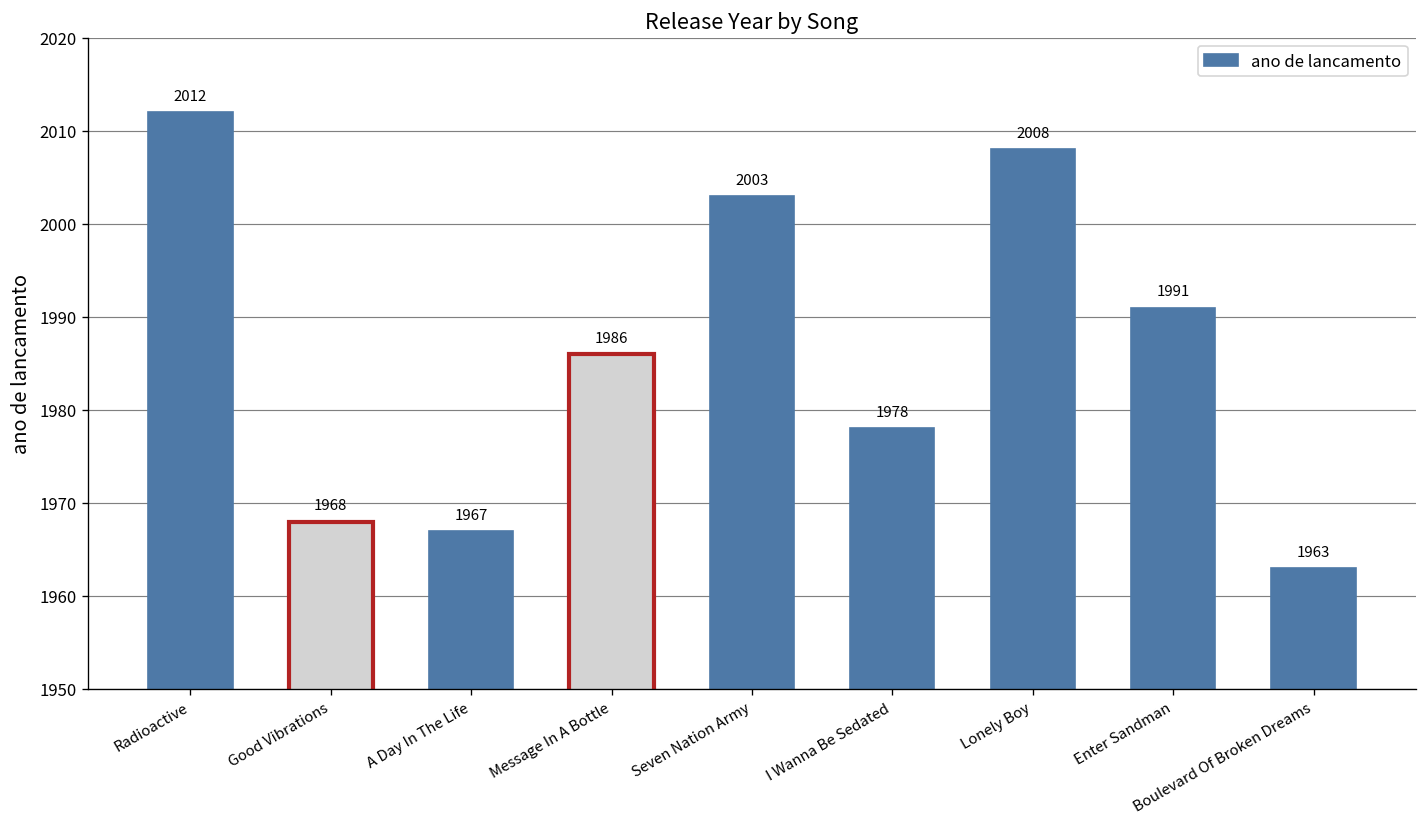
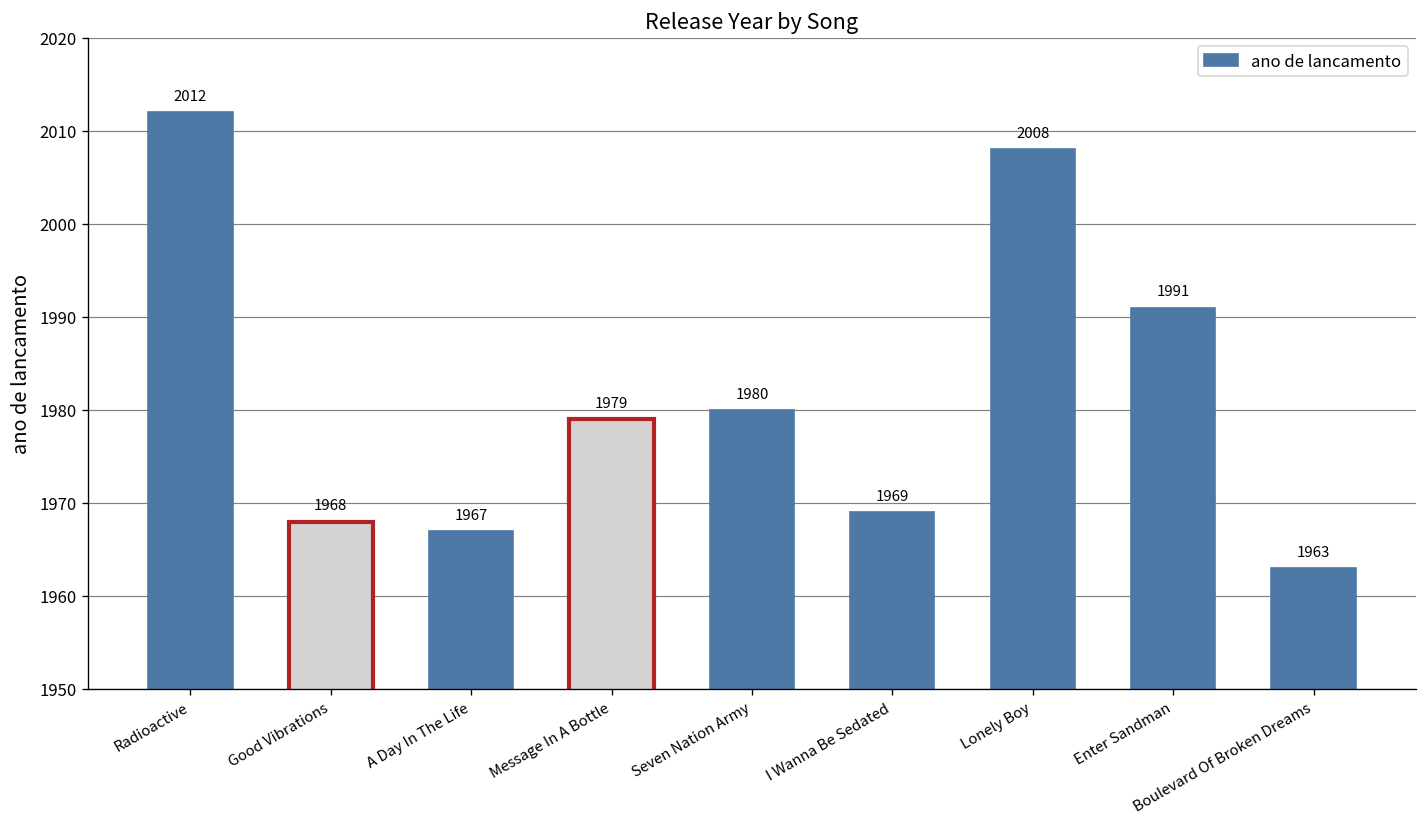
Message In A Bottle: 1986 -> 1979
Seven Nation Army: 2003 -> 1980
I Wanna Be Sedated: 1978 -> 1969
